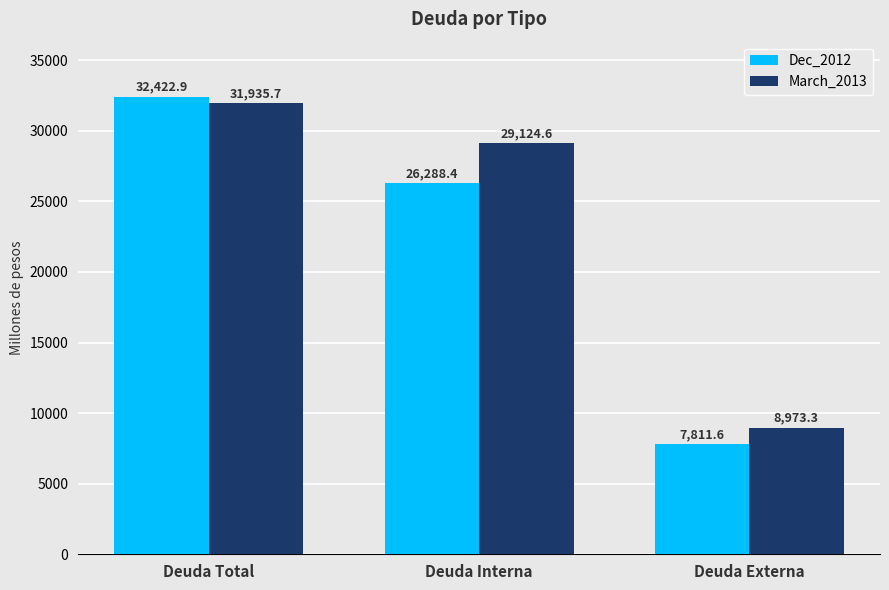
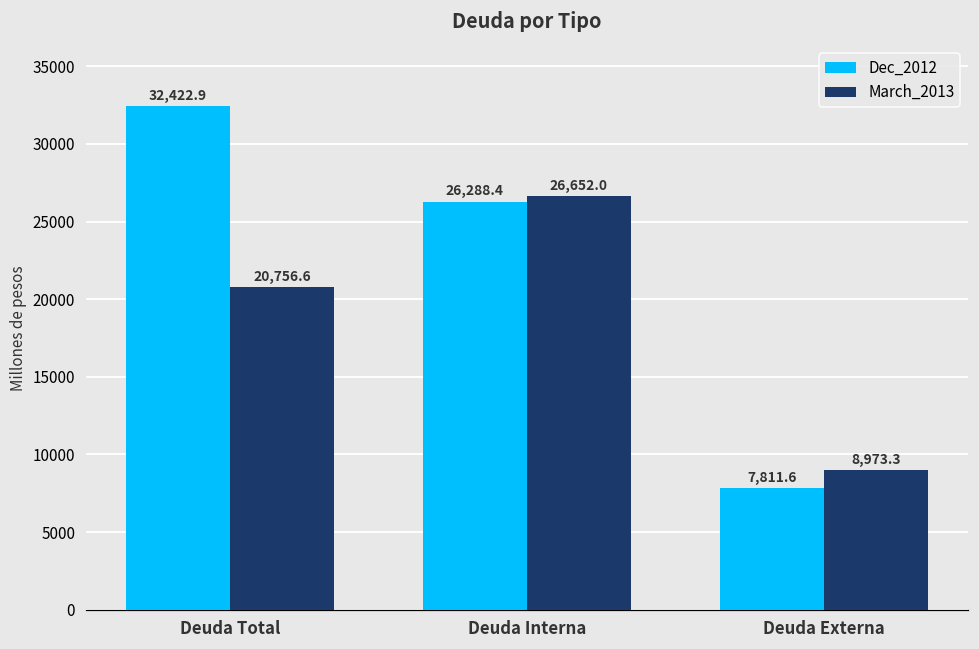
March_2013, Deuda Total: 31,935.7 -> 20,756.6
March_2013, Deuda Interna: 29,124.6 -> 26,652.0
